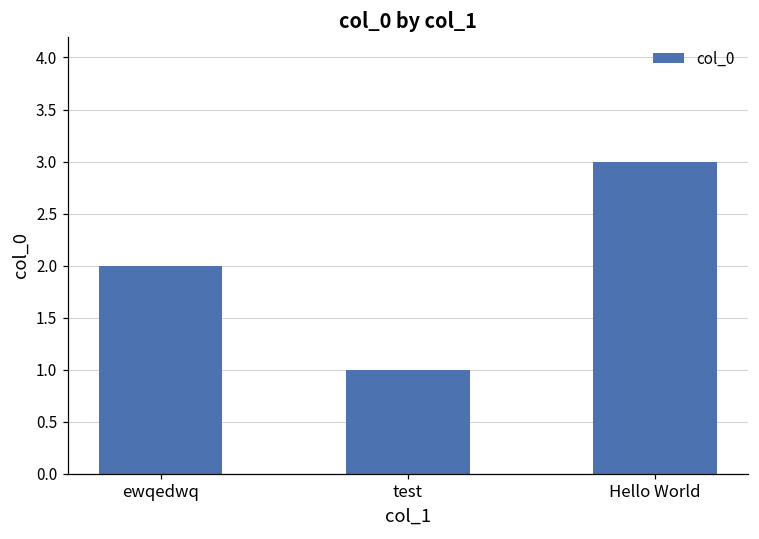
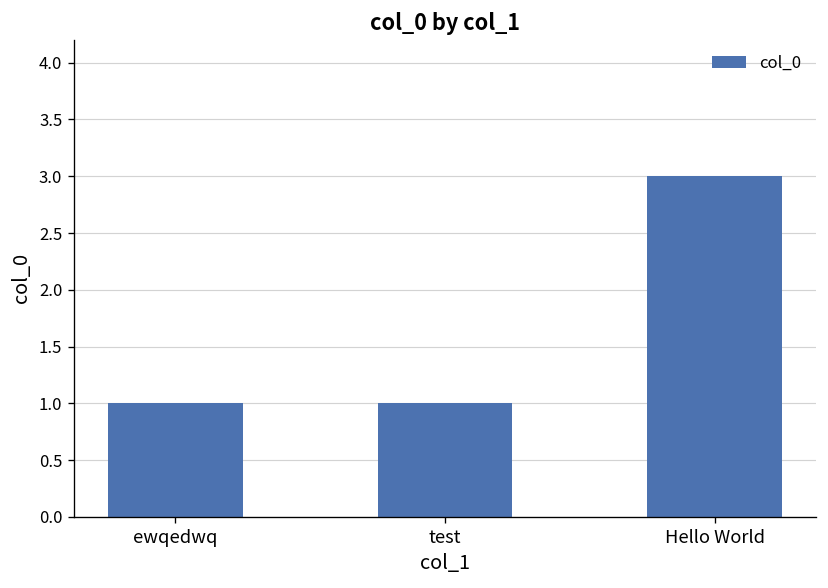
ewqedwq: 2 -> 1
